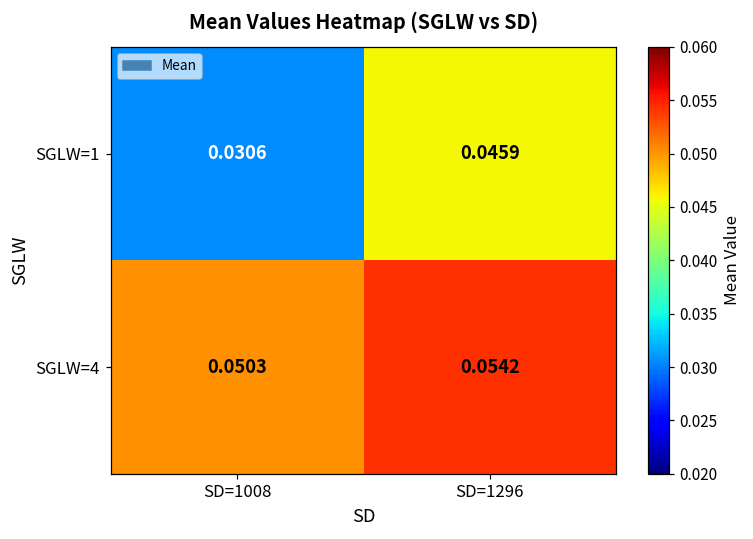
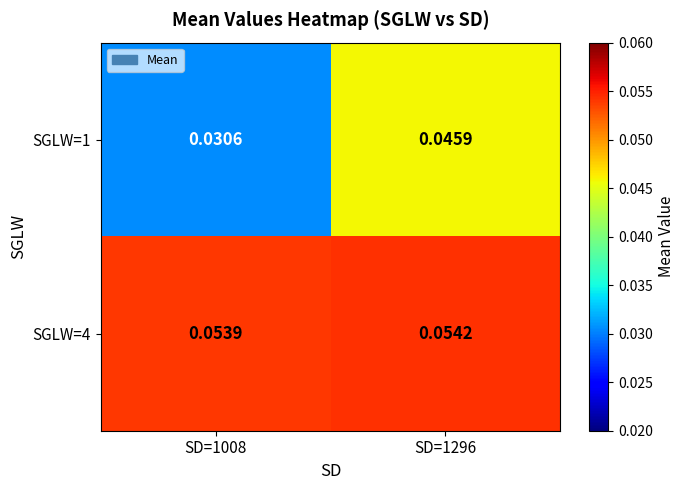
SGLW=4, SD=1008: 0.0503 -> 0.0539
